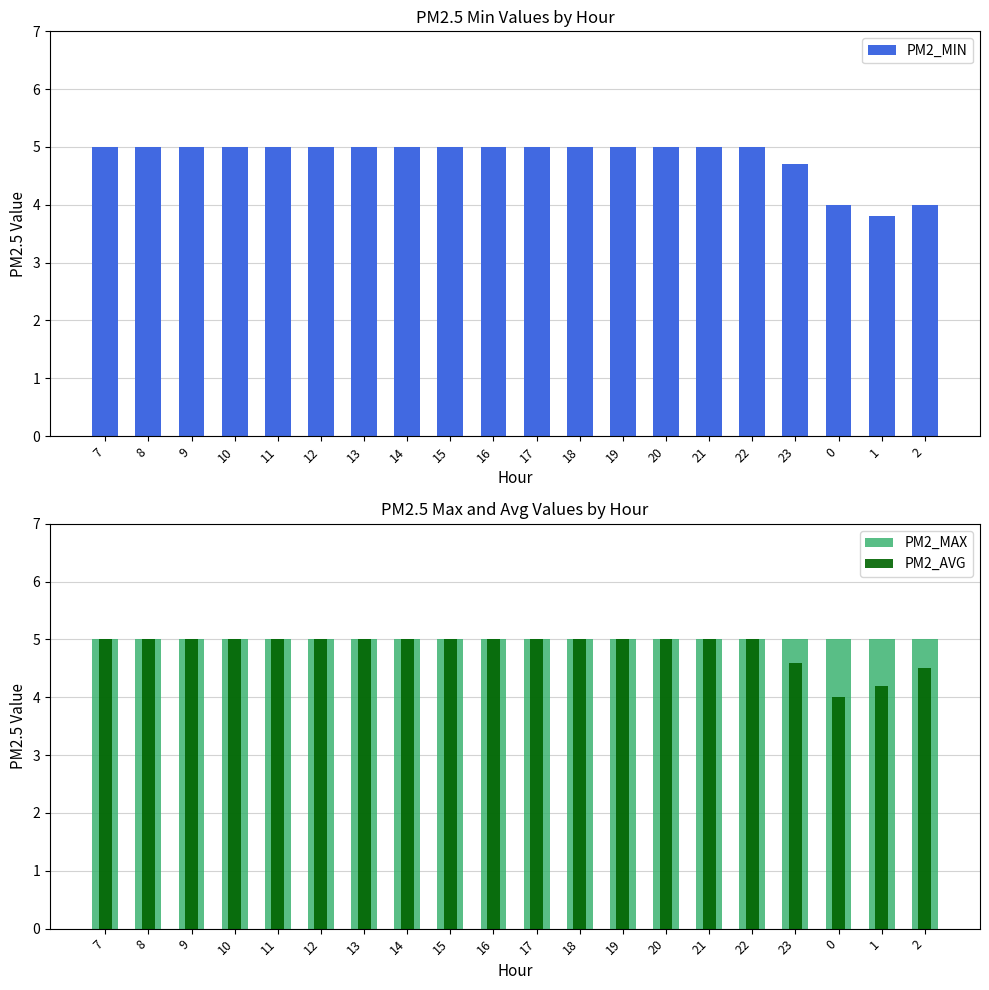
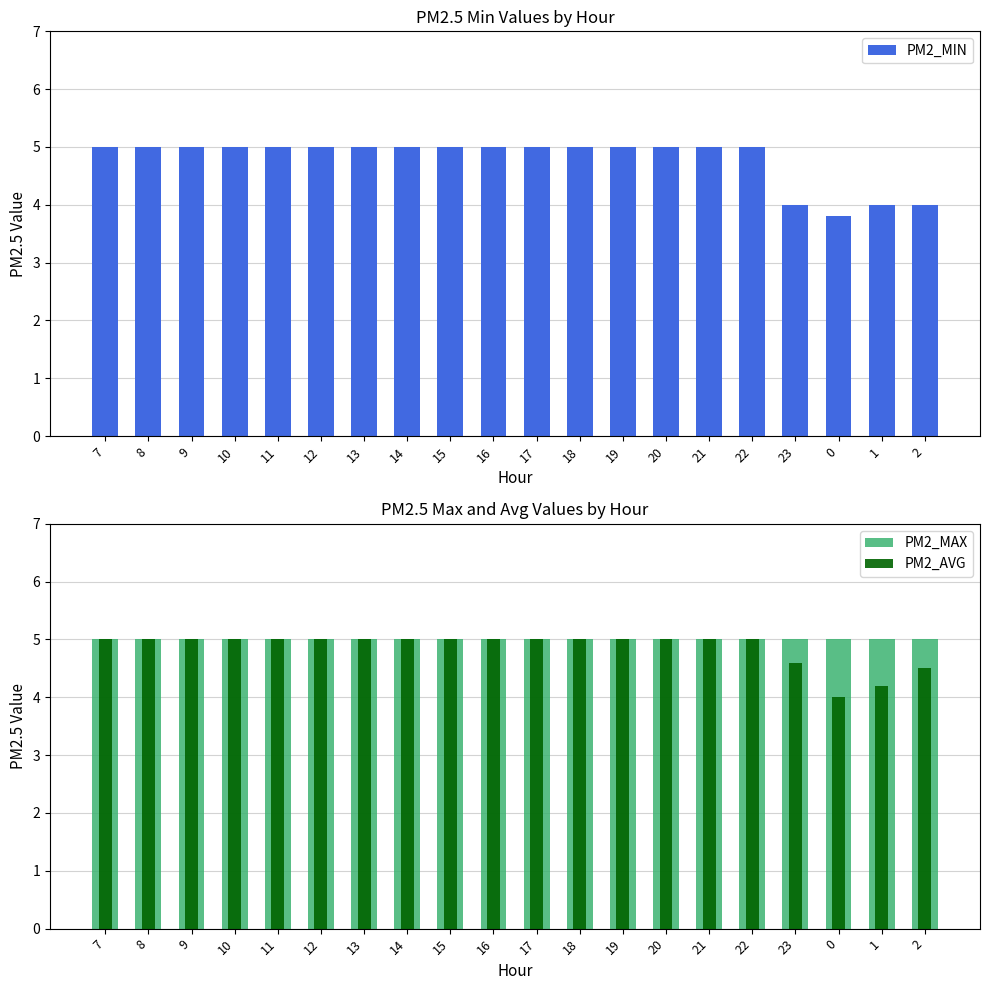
PM2.5 Min Values by Hour, 23: 4.7 -> 4.0
PM2.5 Min Values by Hour, 0: 4.0 -> 3.8
PM2.5 Min Values by Hour, 1: 3.8 -> 4.0
